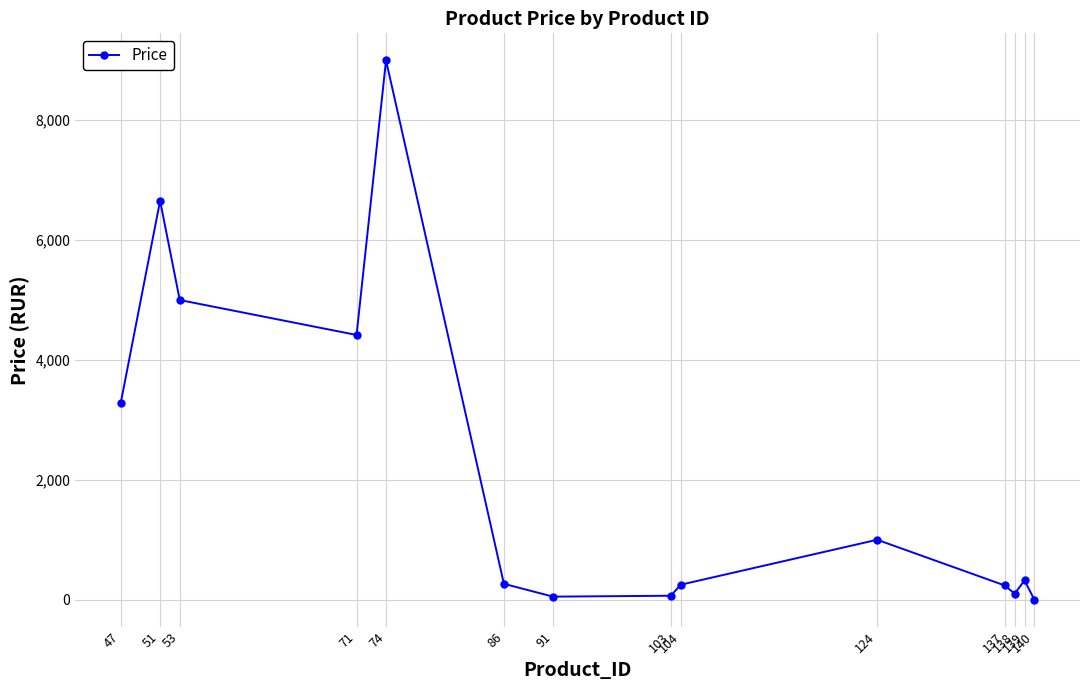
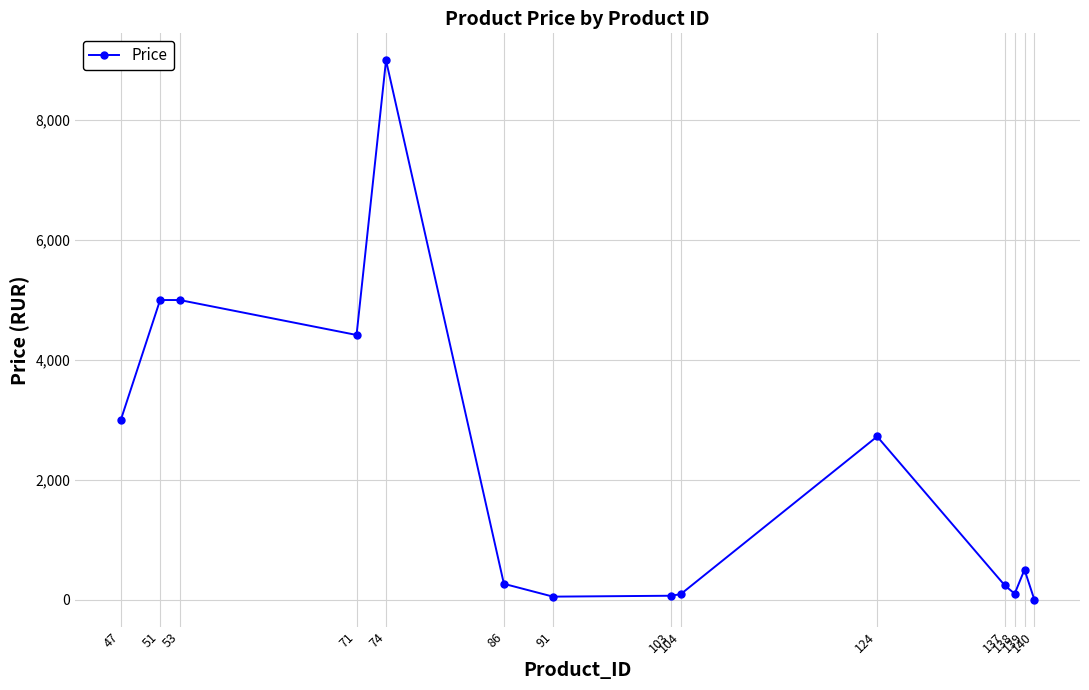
47: 3,300 -> 3,000
51: 6,700 -> 5,000
104: 200 -> 100
124: 1,000 -> 2,700
139: 300 -> 500
